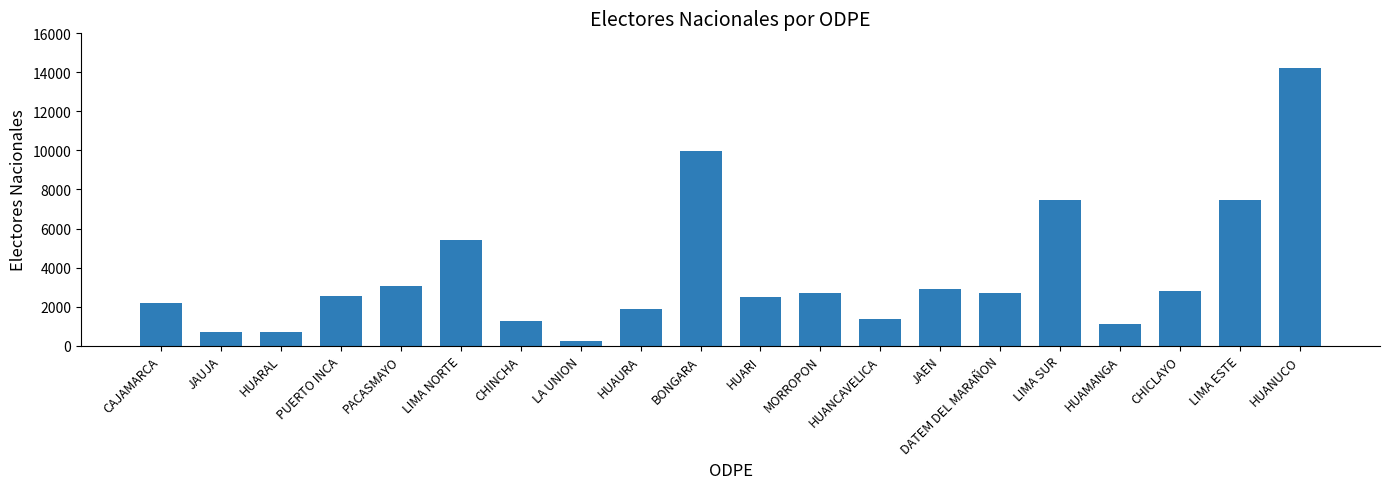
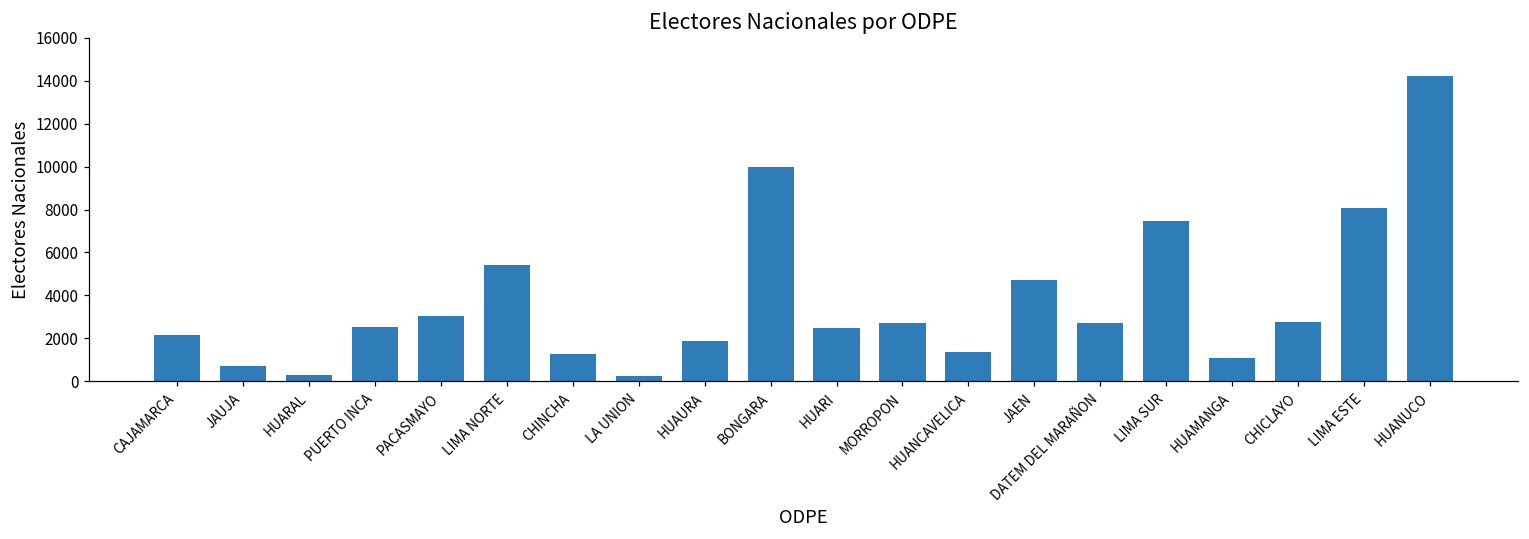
HUARAL: 700 -> 300
JAEN: 2900 -> 4700
LIMA ESTE: 7500 -> 8100
